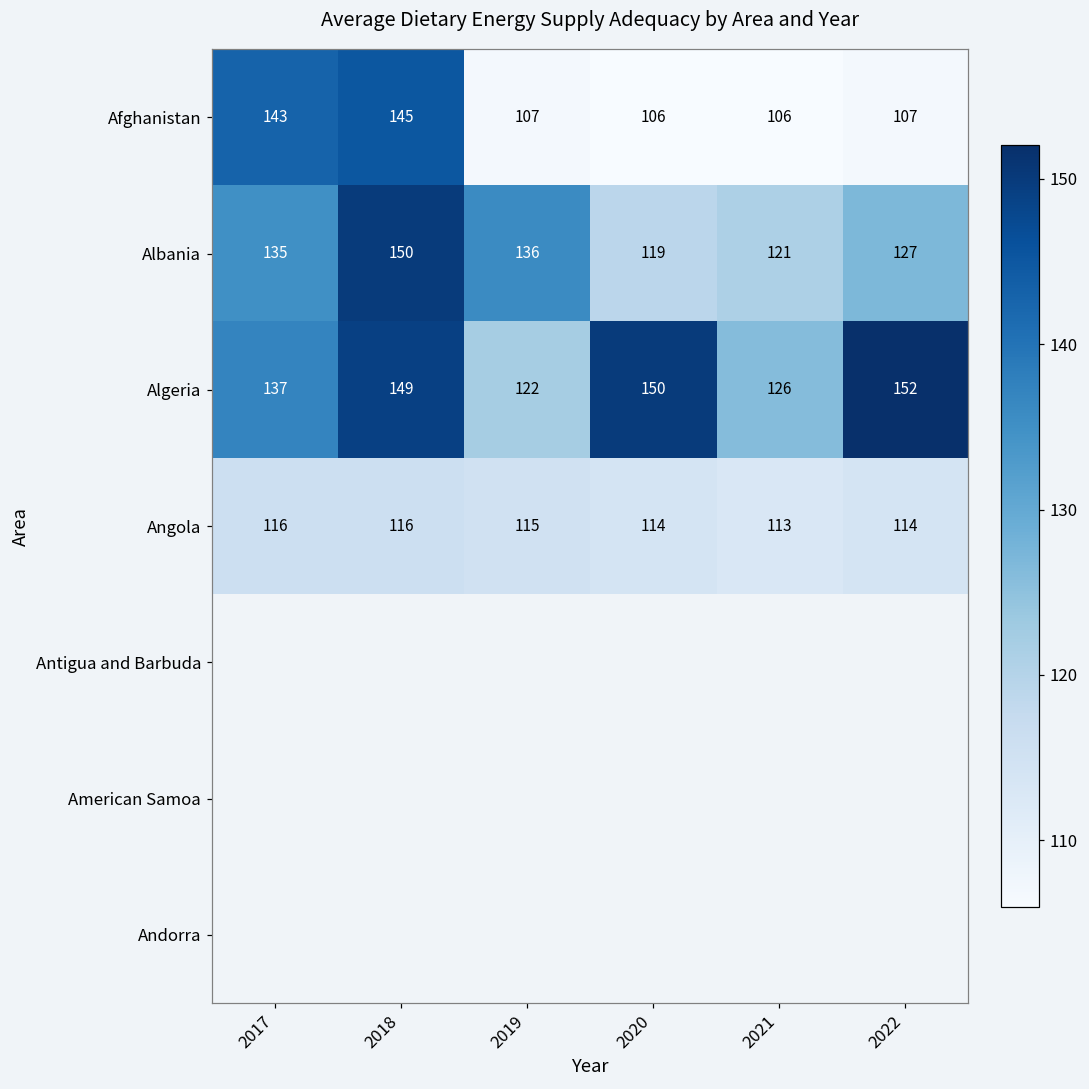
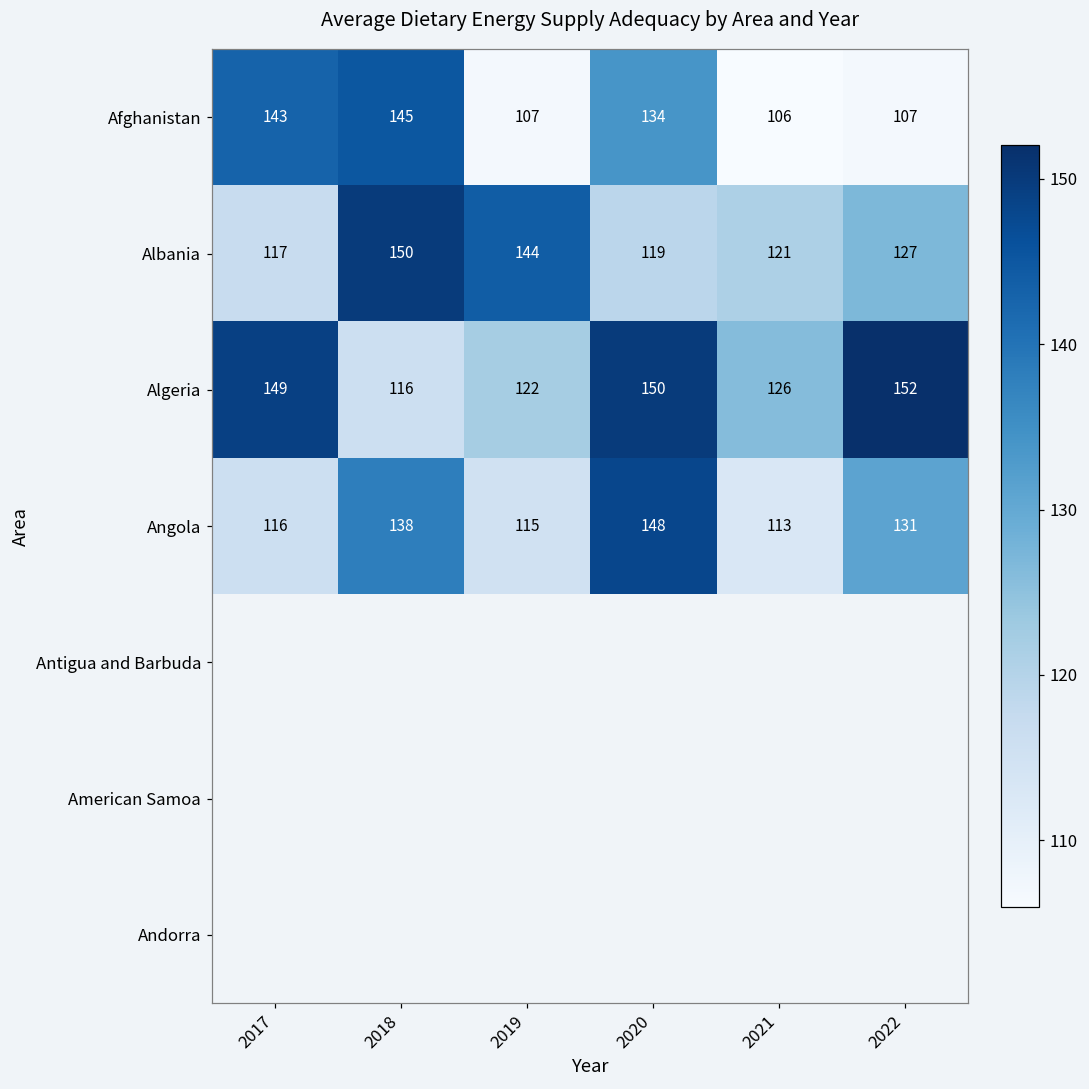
Afghanistan, 2020: 106 -> 134
Albania, 2017: 135 -> 117
Albania, 2019: 136 -> 144
Algeria, 2017: 137 -> 149
Algeria, 2018: 149 -> 116
Angola, 2018: 116 -> 138
Angola, 2020: 114 -> 148
Angola, 2022: 114 -> 131
